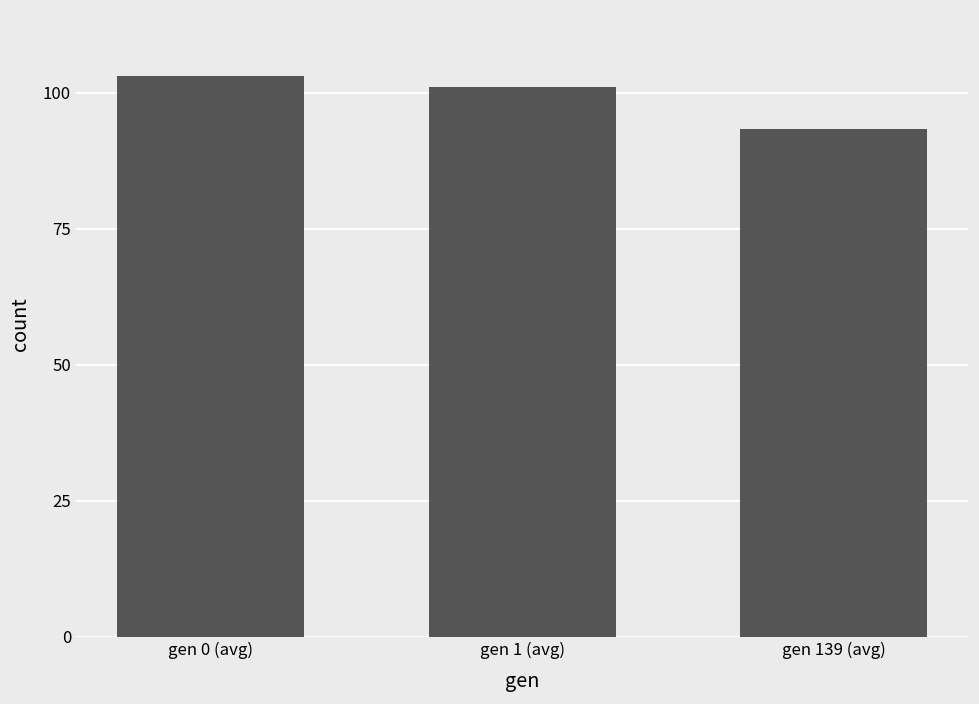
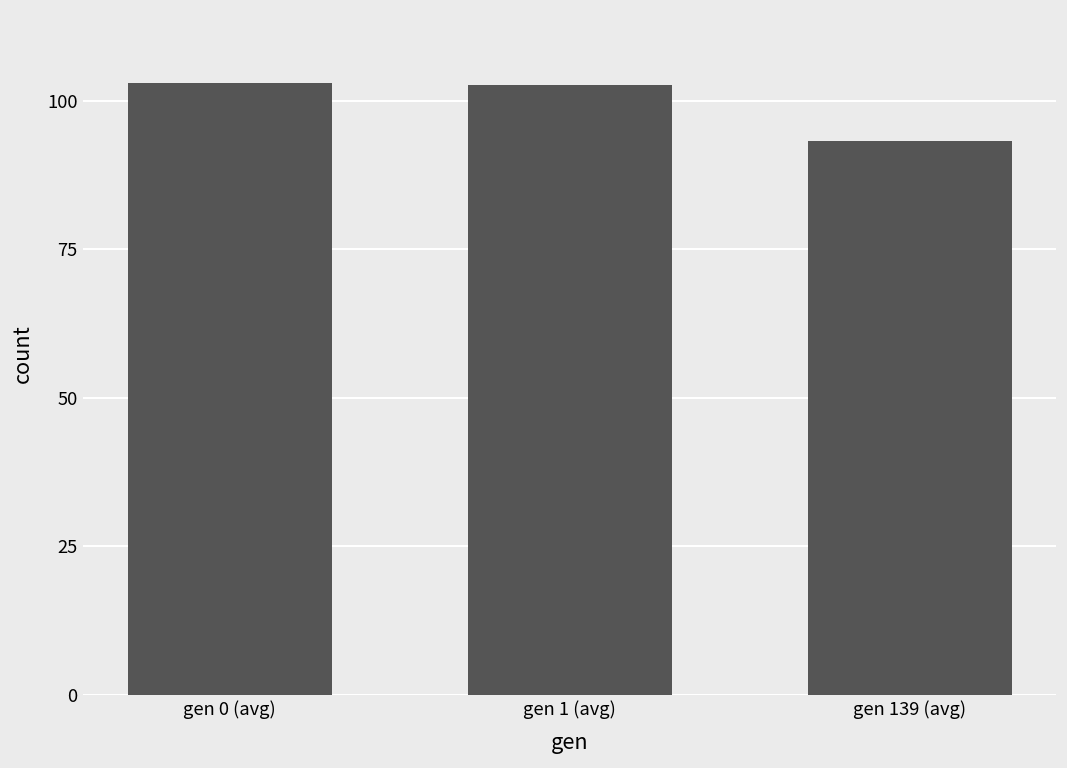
gen 1 (avg): 101 -> 103
